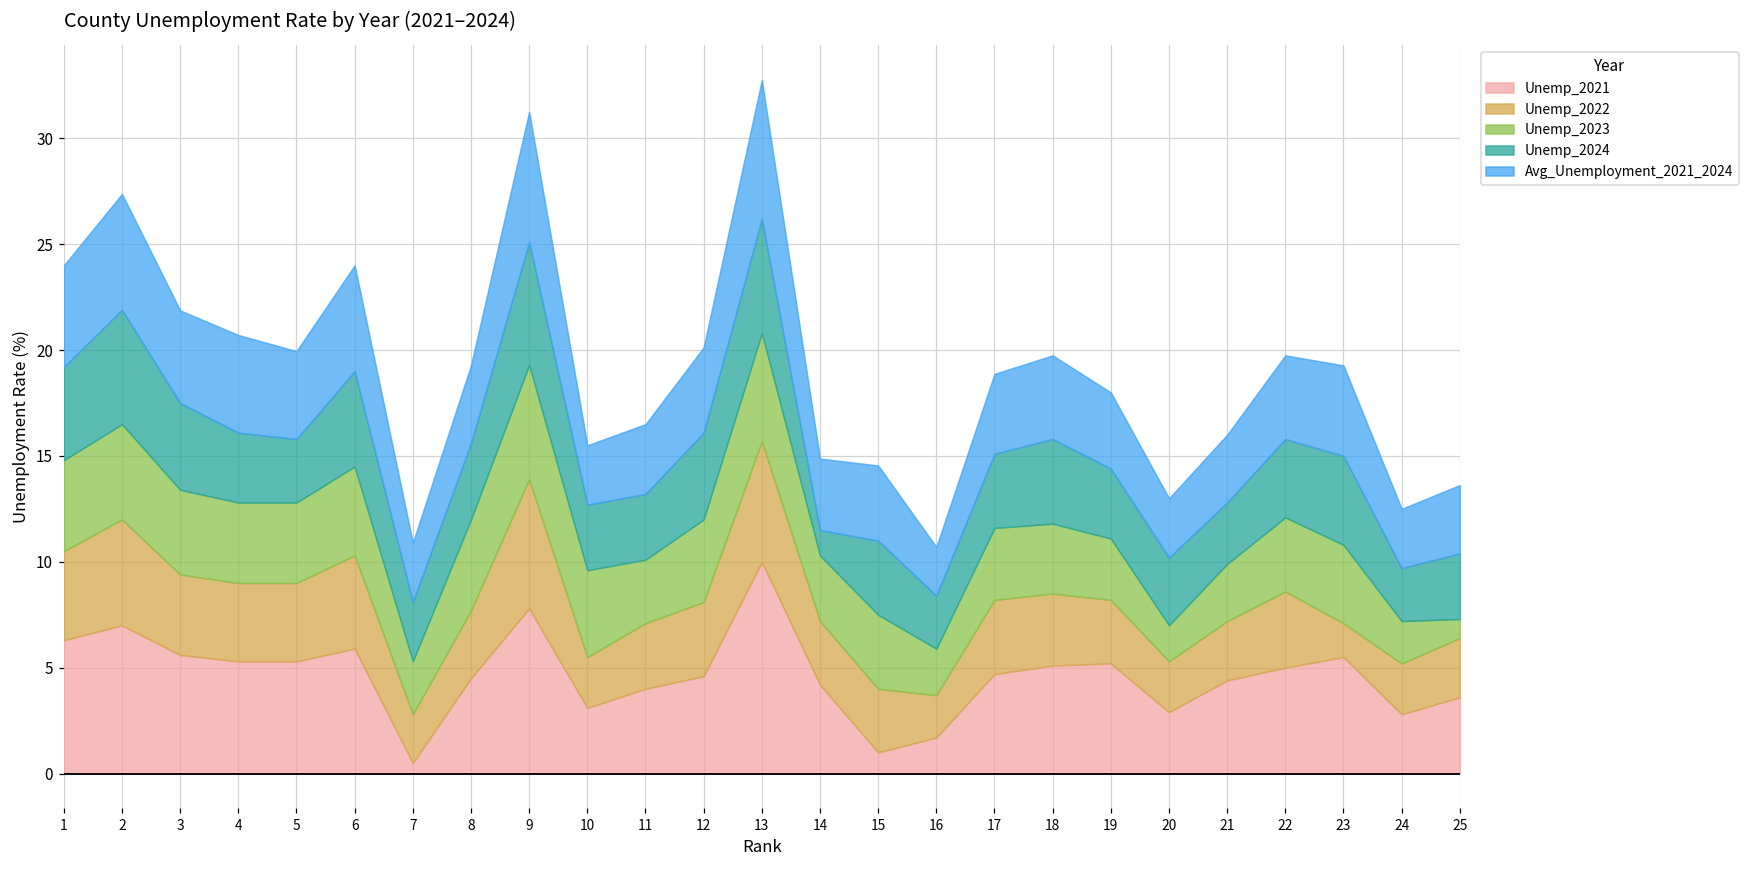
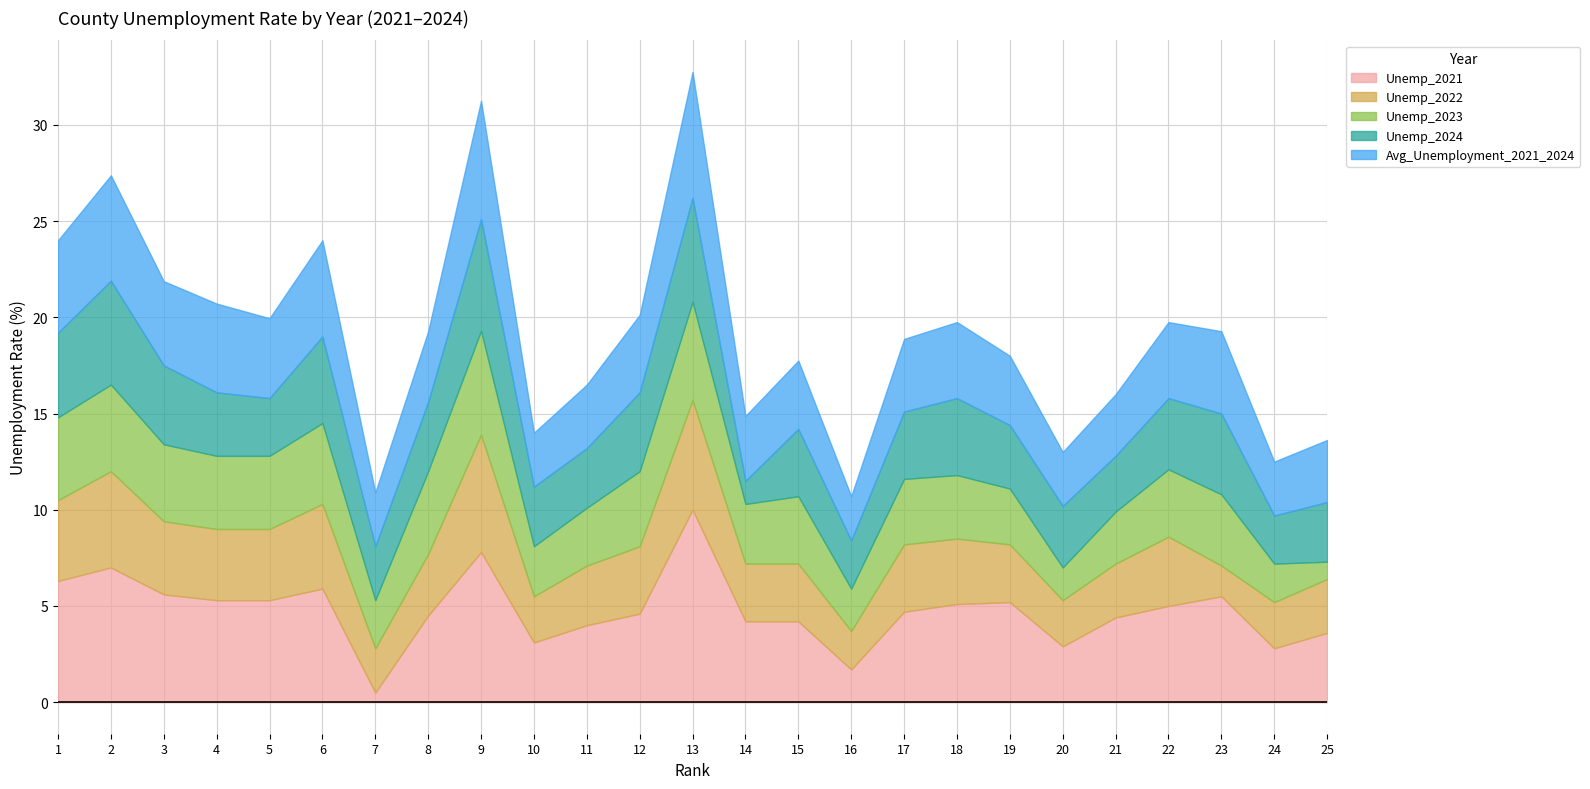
Unemp_2023, 10: 4.1 -> 2.6
Unemp_2021, 15: 1.0 -> 4.2
